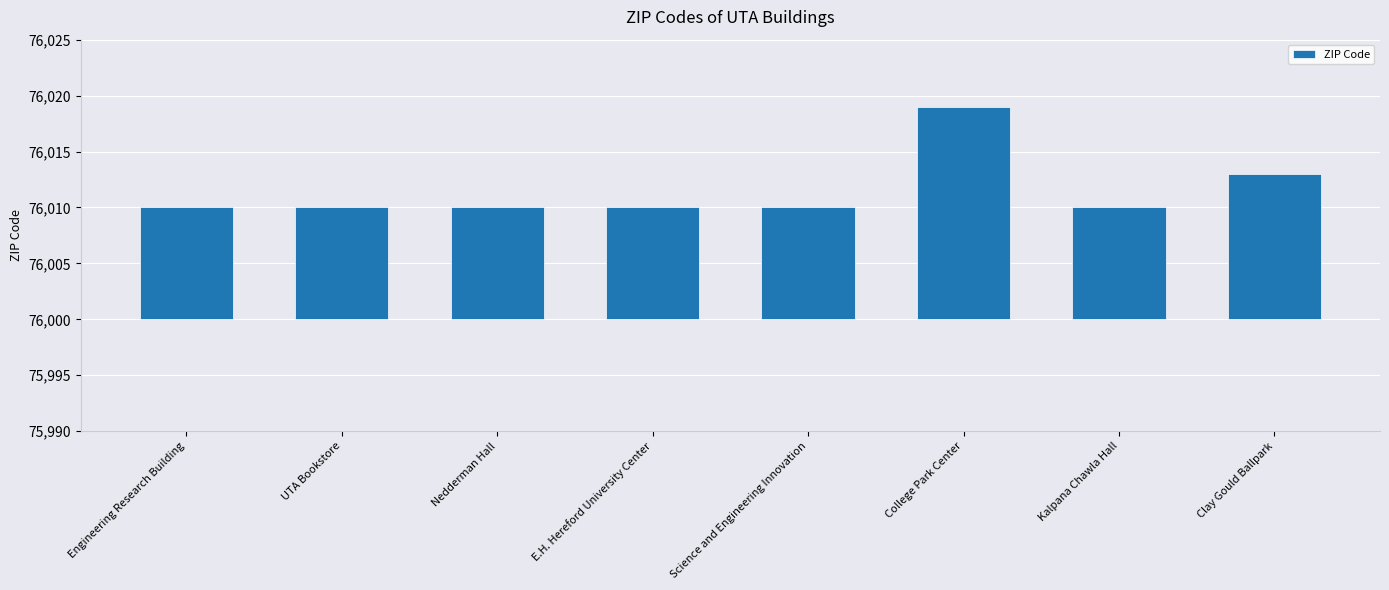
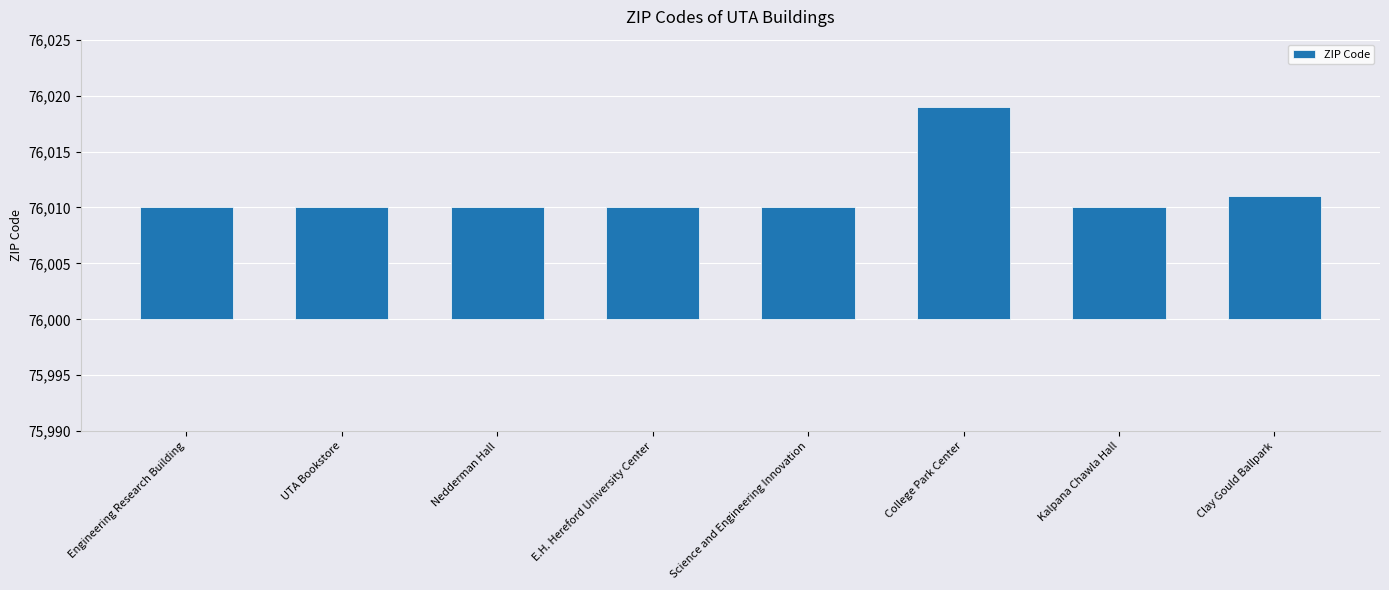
Clay Gould Ballpark: 76,013 -> 76,011
